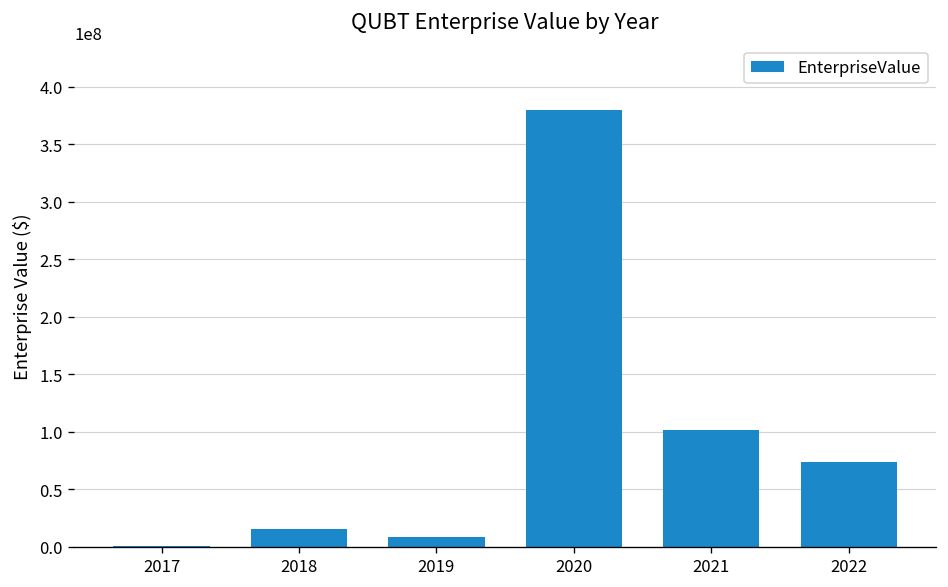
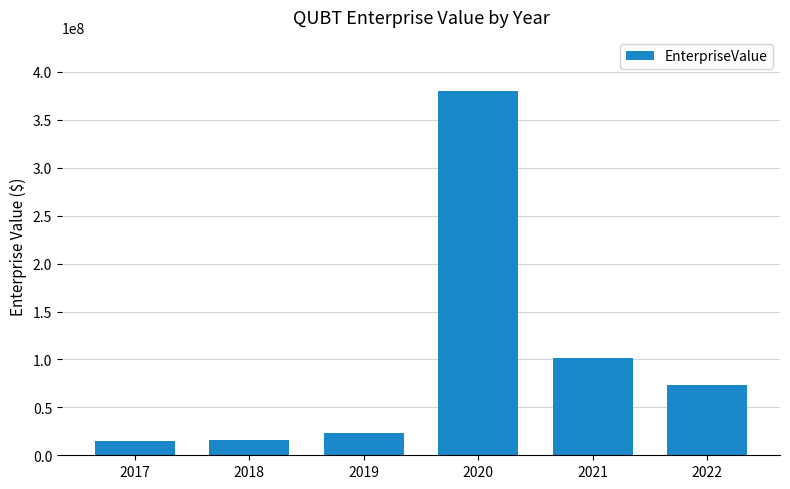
2017: 0 -> 10000000
2019: 10000000 -> 20000000
